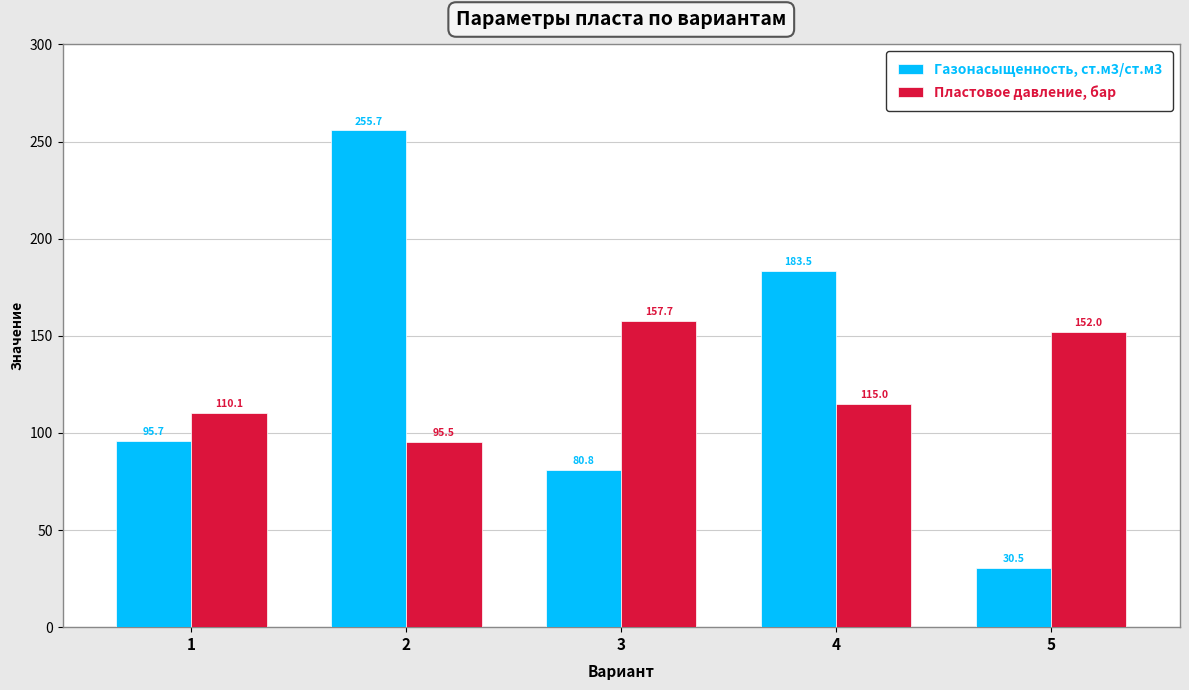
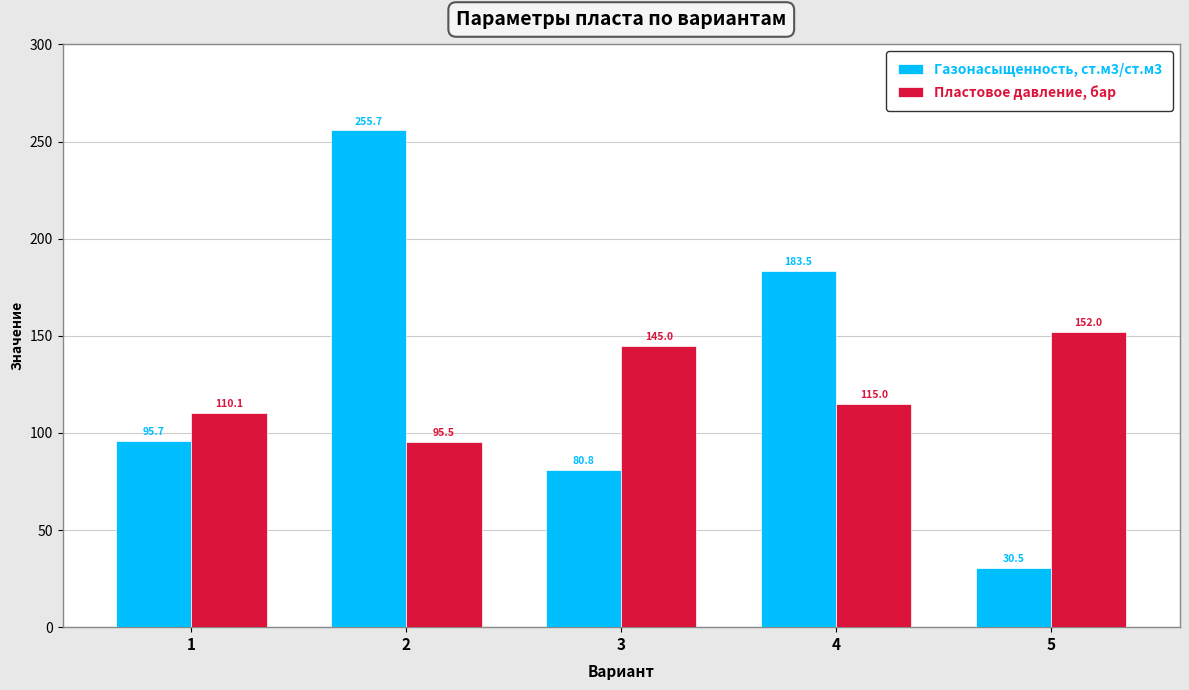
Пластовое давление, бар, 3: 157.7 -> 145.0
